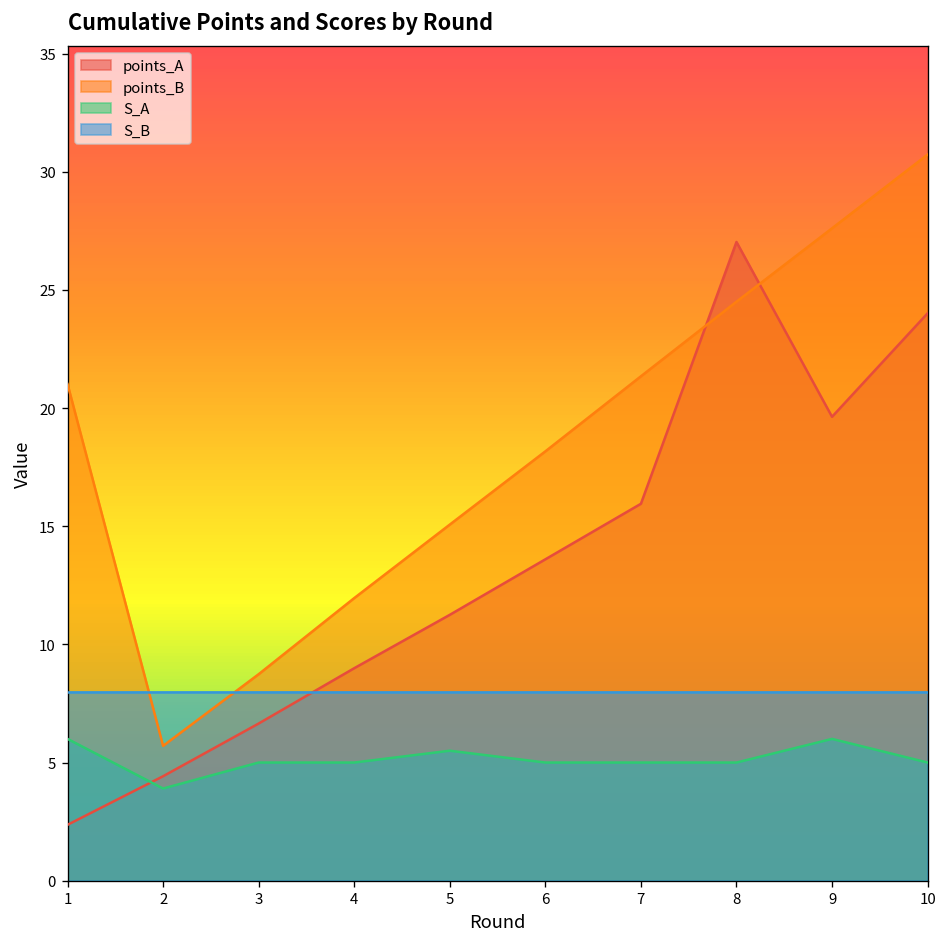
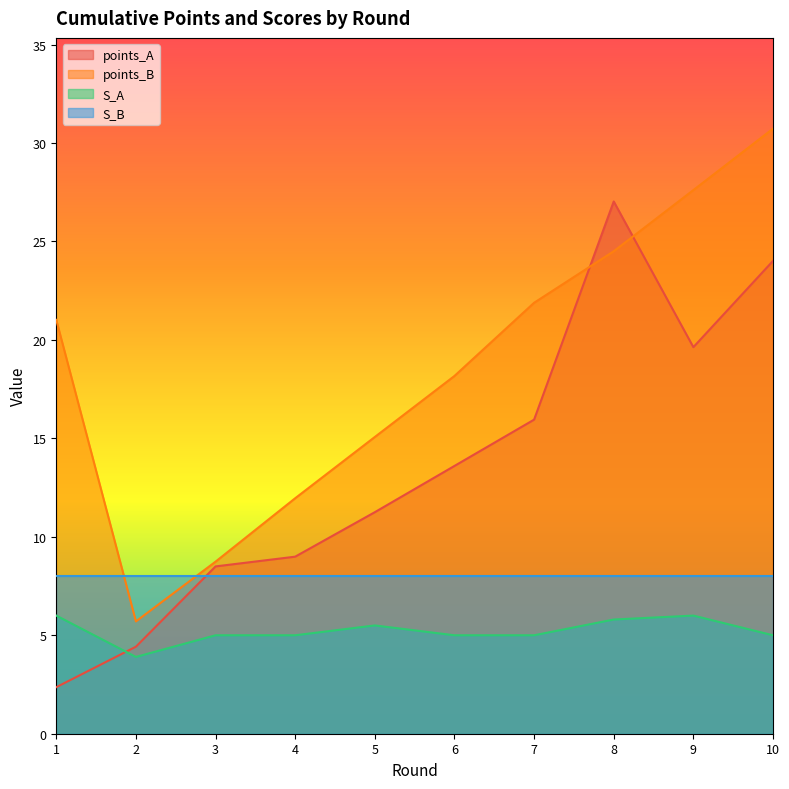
points_A, 3: 6.7 -> 8.5
points_B, 7: 21.3 -> 21.9
S_A, 8: 5.0 -> 5.8
